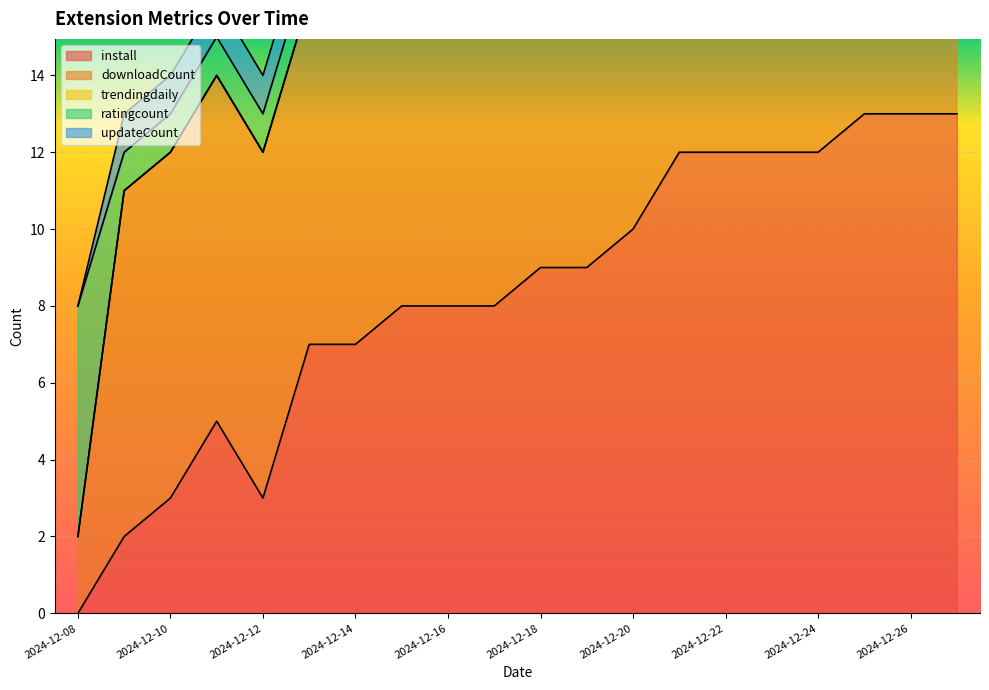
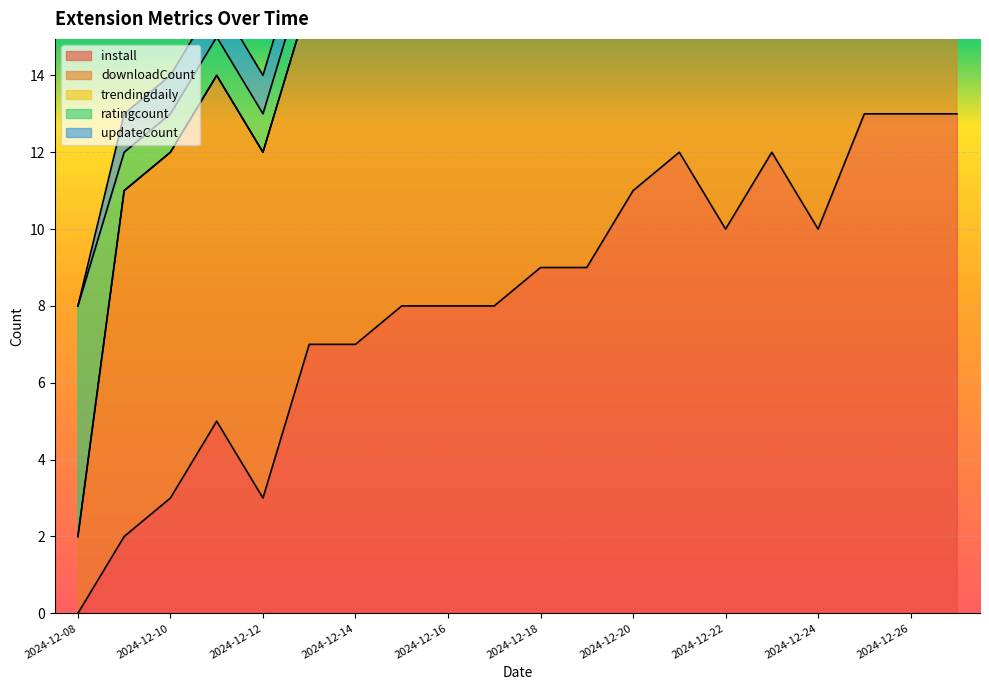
install, 2024-12-20: 10 -> 11
install, 2024-12-22: 12 -> 10
install, 2024-12-24: 12 -> 10
